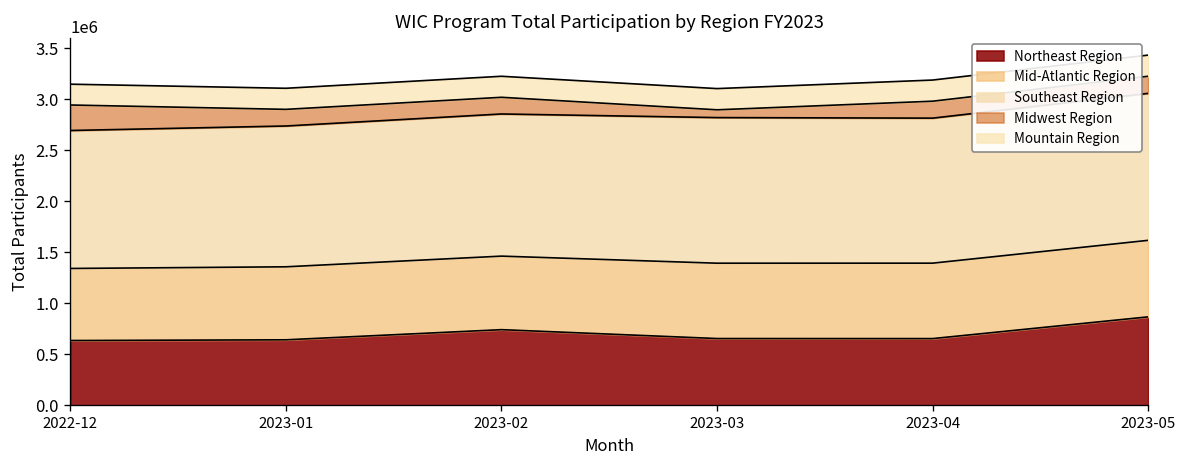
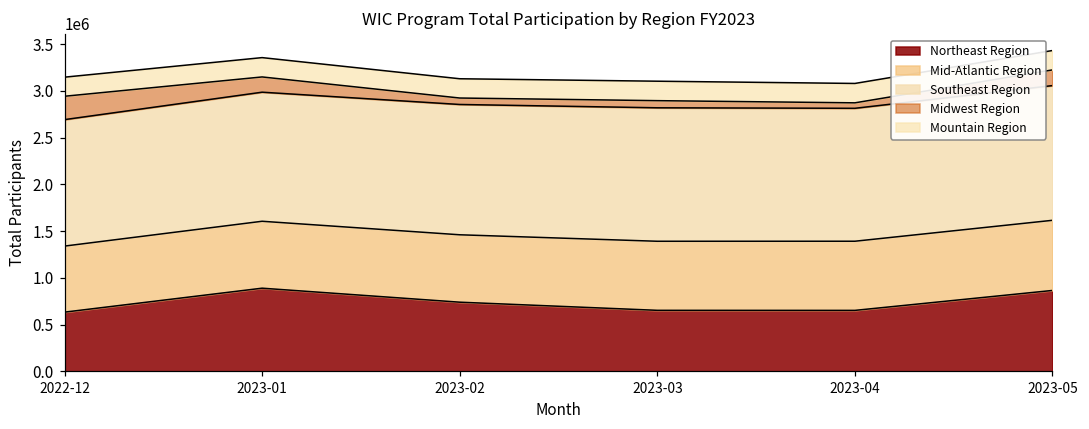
Northeast Region, 2023-01: 600000 -> 900000
Midwest Region, 2023-02: 200000 -> 100000
Midwest Region, 2023-04: 200000 -> 100000
